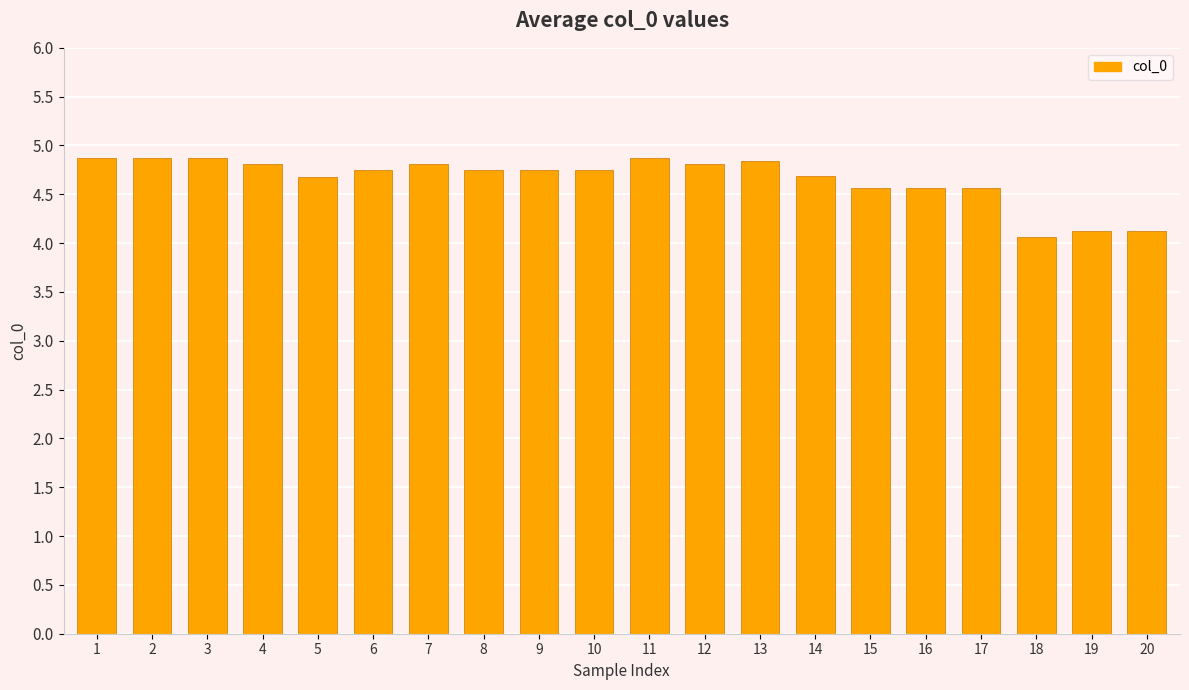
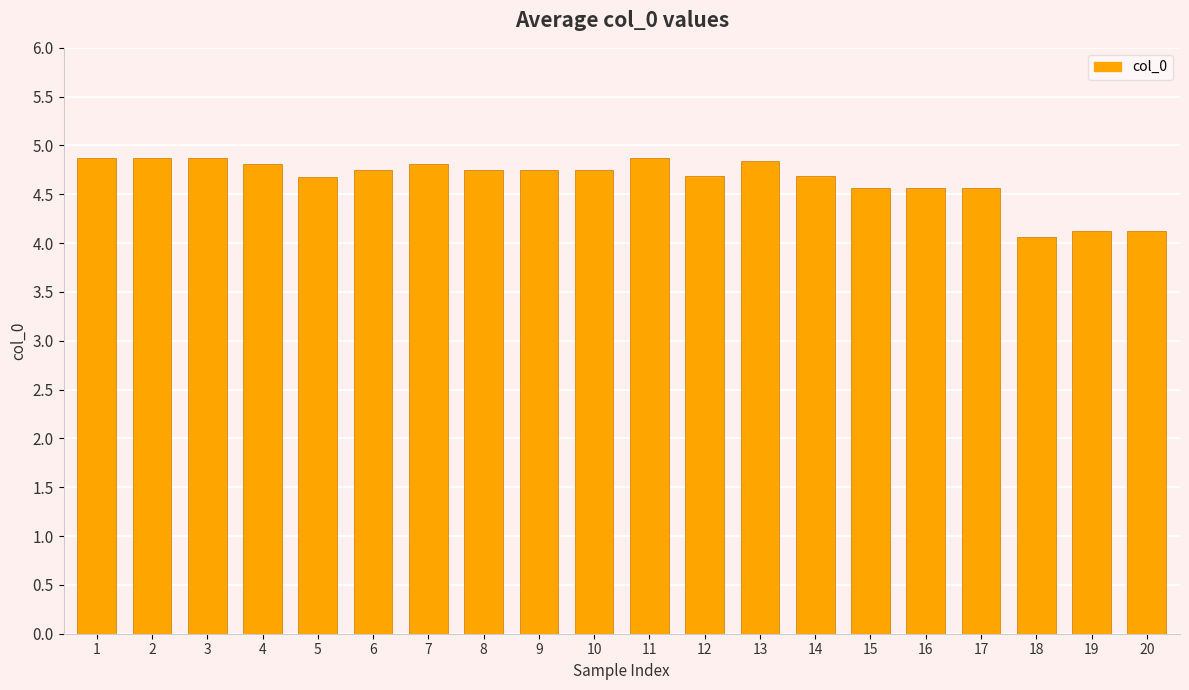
12: 4.8 -> 4.7
